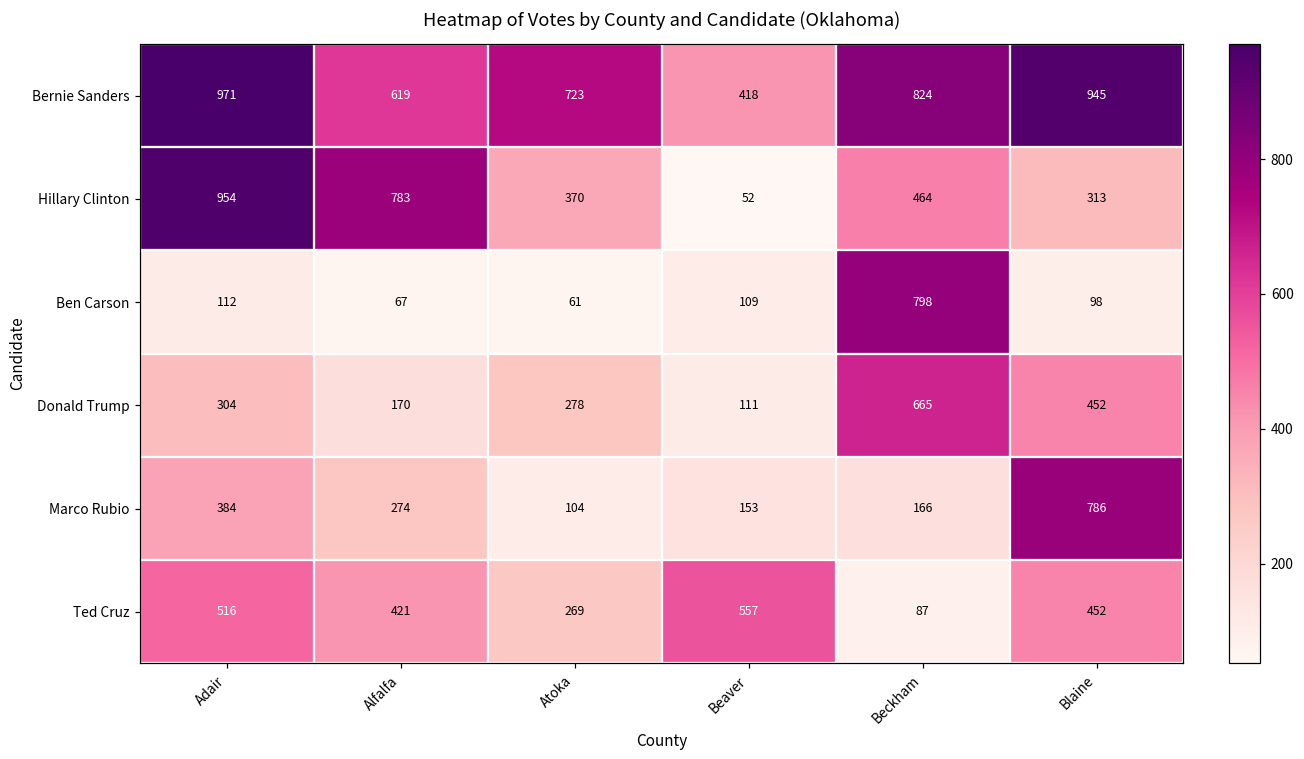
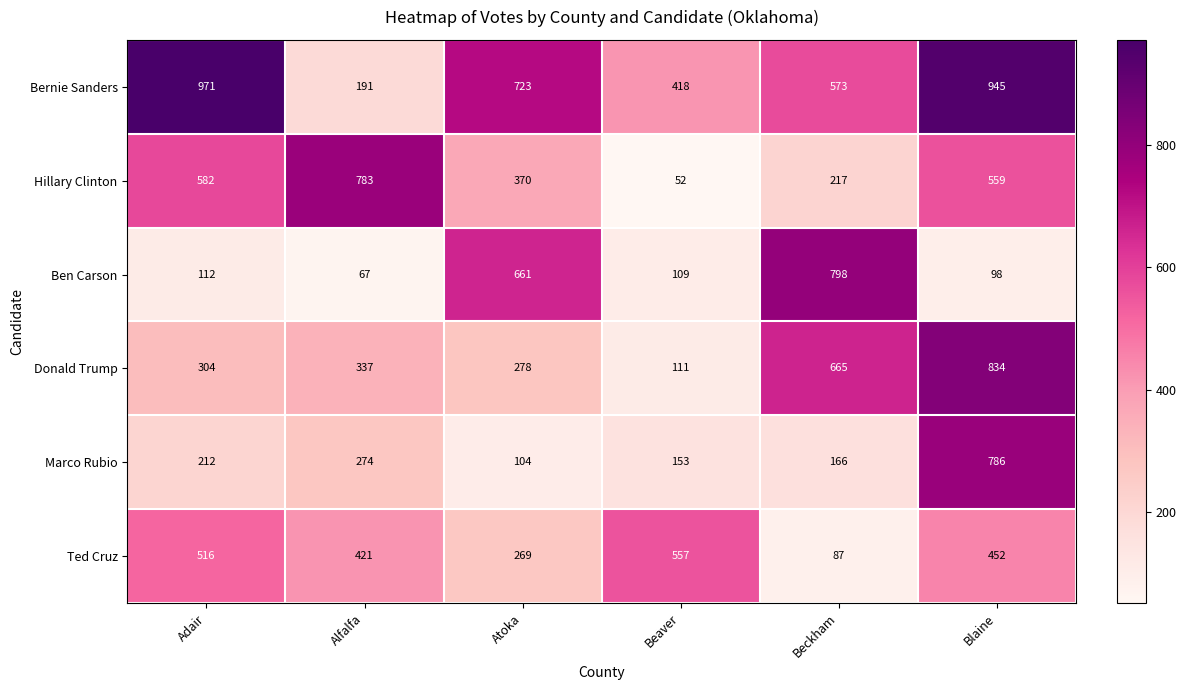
Bernie Sanders, Alfalfa: 619 -> 191
Bernie Sanders, Beckham: 824 -> 573
Hillary Clinton, Adair: 954 -> 582
Hillary Clinton, Beckham: 464 -> 217
Hillary Clinton, Blaine: 313 -> 559
Ben Carson, Atoka: 61 -> 661
Donald Trump, Alfalfa: 170 -> 337
Donald Trump, Blaine: 452 -> 834
Marco Rubio, Adair: 384 -> 212
